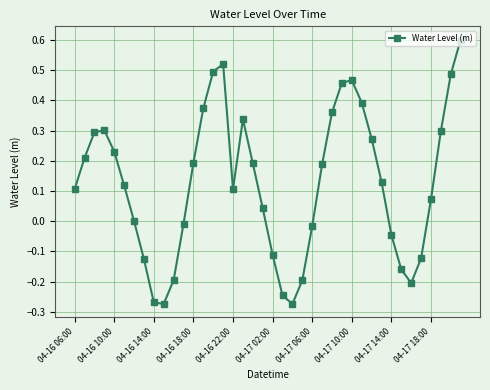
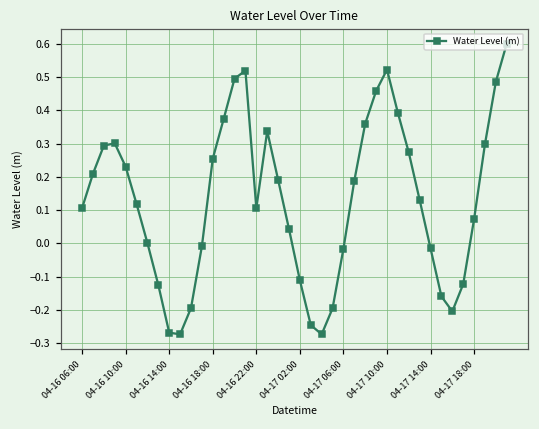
04-16 18:00: 0.19 -> 0.25
04-17 10:00: 0.47 -> 0.52
04-17 14:00: -0.05 -> -0.02
